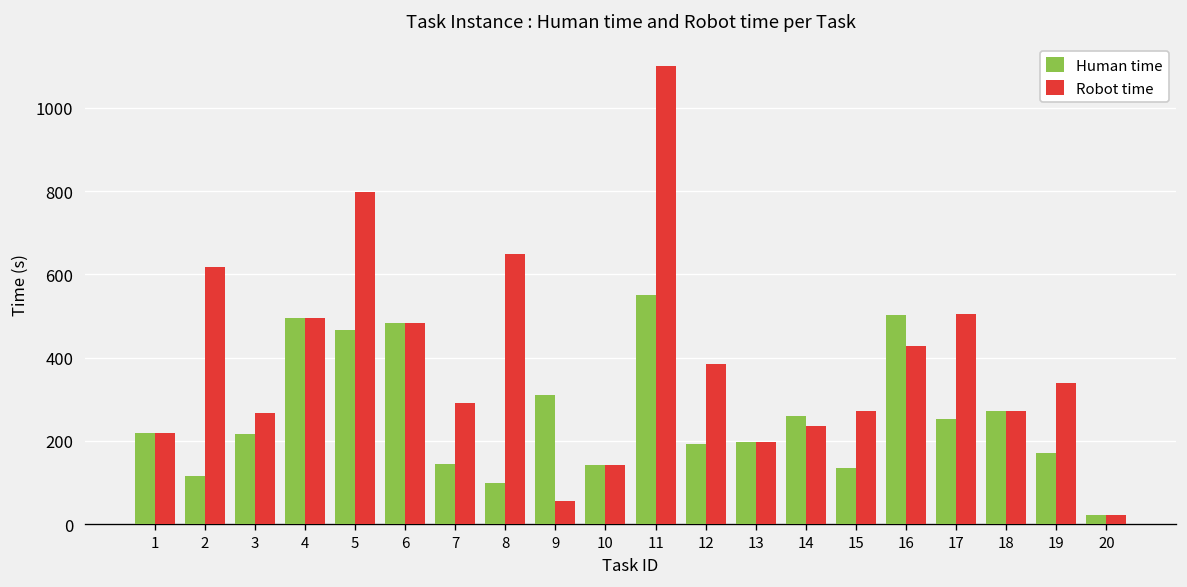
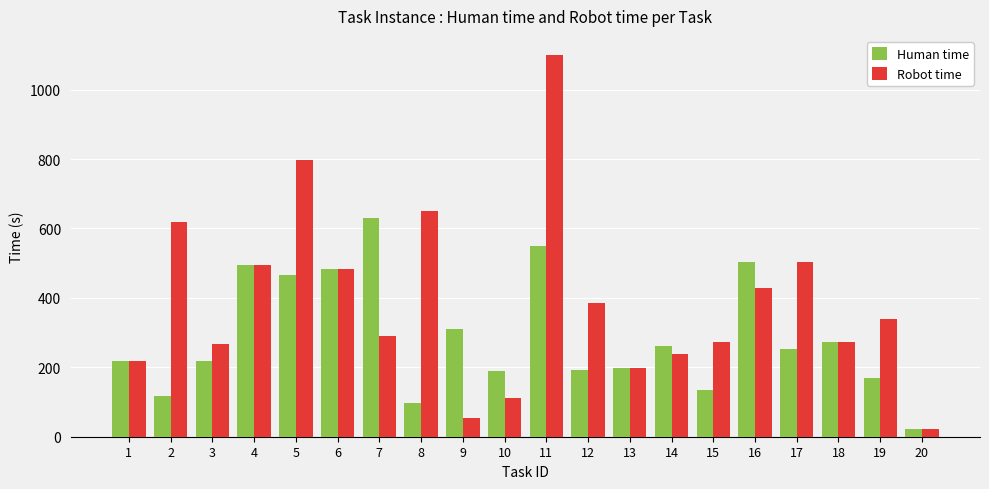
Human time, 7: 150 -> 630
Human time, 10: 140 -> 190
Robot time, 10: 140 -> 110
